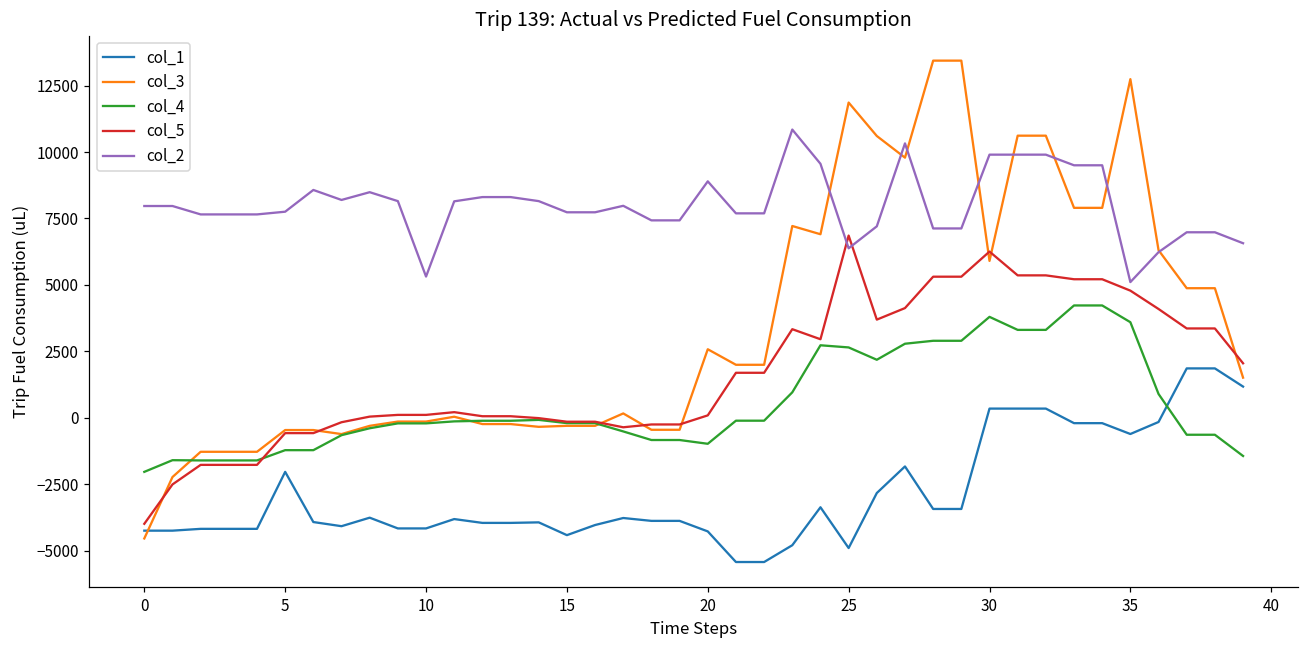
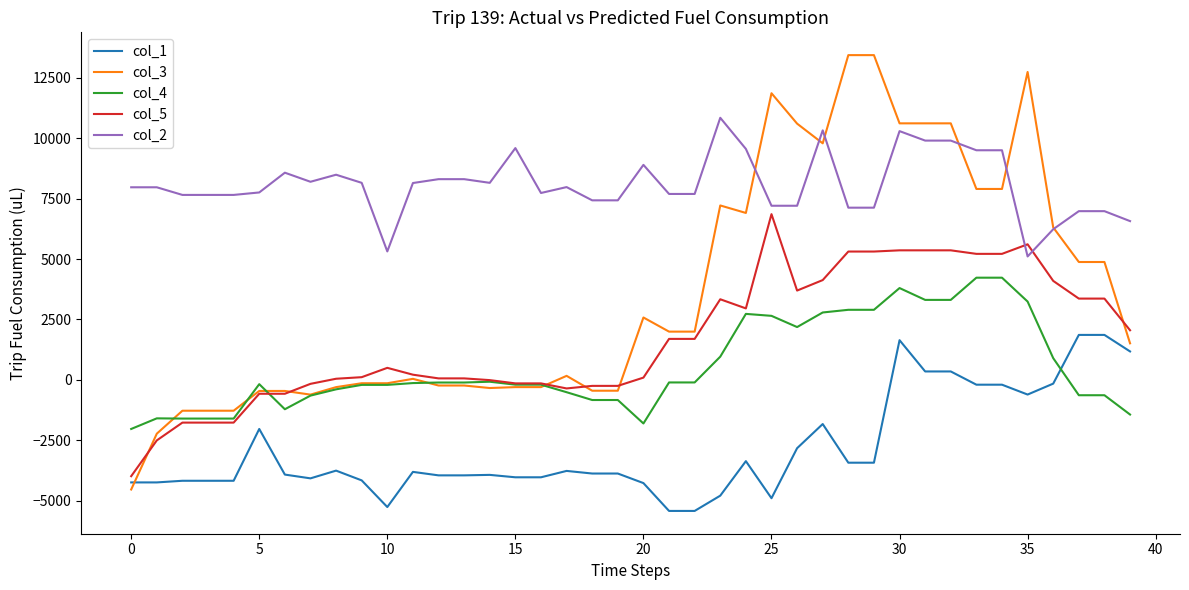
col_4, 5: -1200 -> -200
col_1, 10: -4200 -> -5300
col_5, 10: 100 -> 500
col_1, 15: -4400 -> -4000
col_2, 15: 7700 -> 9600
col_4, 20: -1000 -> -1800
col_2, 25: 6400 -> 7200
col_1, 30: 300 -> 1600
col_3, 30: 5900 -> 10600
col_5, 30: 6300 -> 5400
col_2, 30: 9900 -> 10300
col_4, 35: 3600 -> 3200
col_5, 35: 4800 -> 5600
